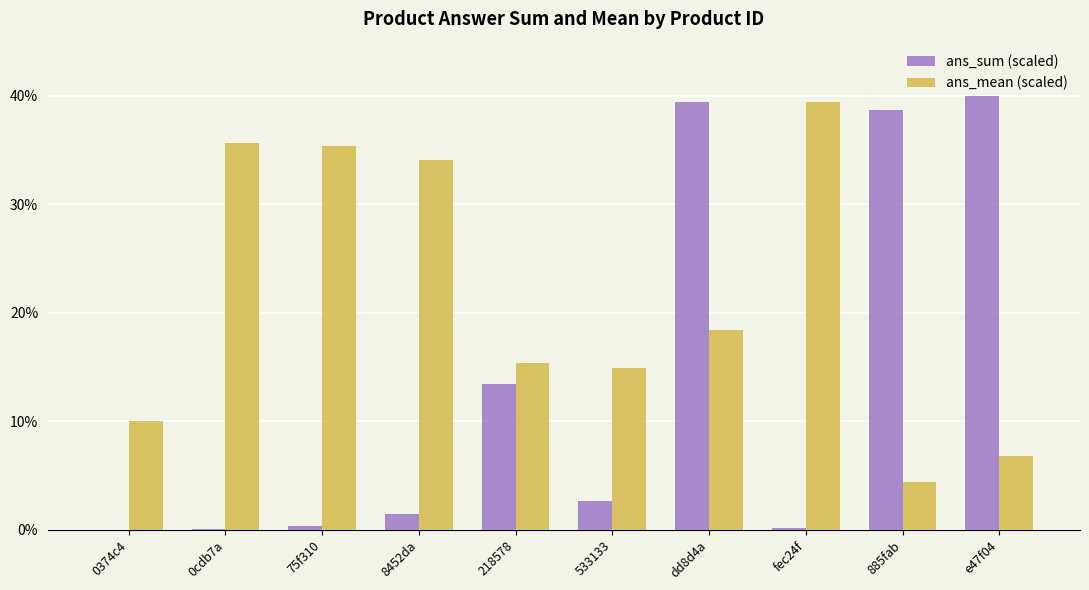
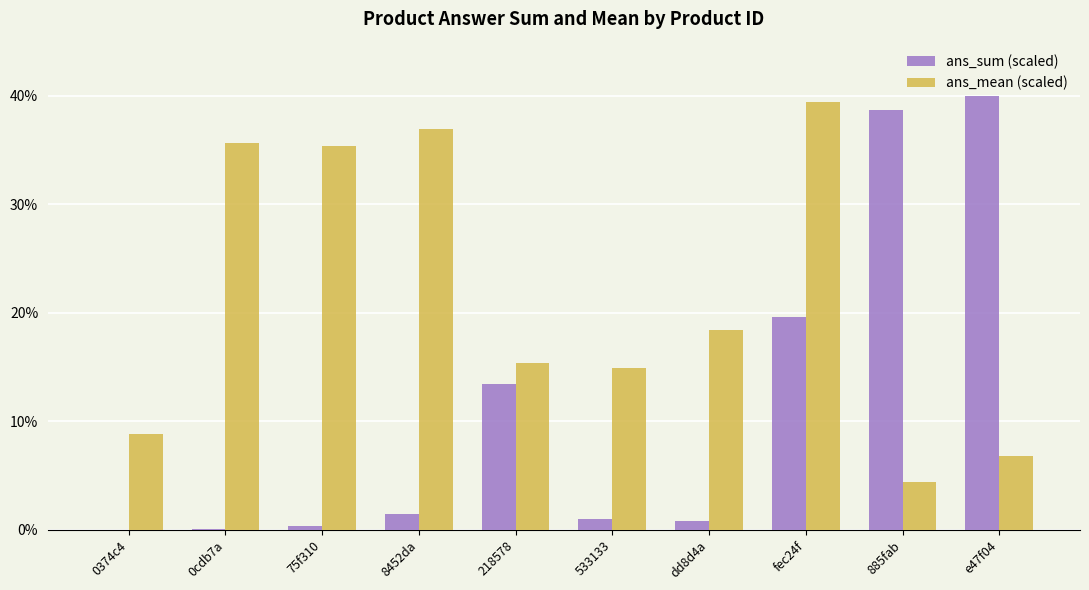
ans_mean (scaled), 0374c4: 10.0% -> 8.8%
ans_mean (scaled), 8452da: 34.1% -> 36.9%
ans_sum (scaled), 533133: 2.6% -> 1.0%
ans_sum (scaled), dd8d4a: 39.4% -> 0.8%
ans_sum (scaled), fec24f: 0.2% -> 19.6%
